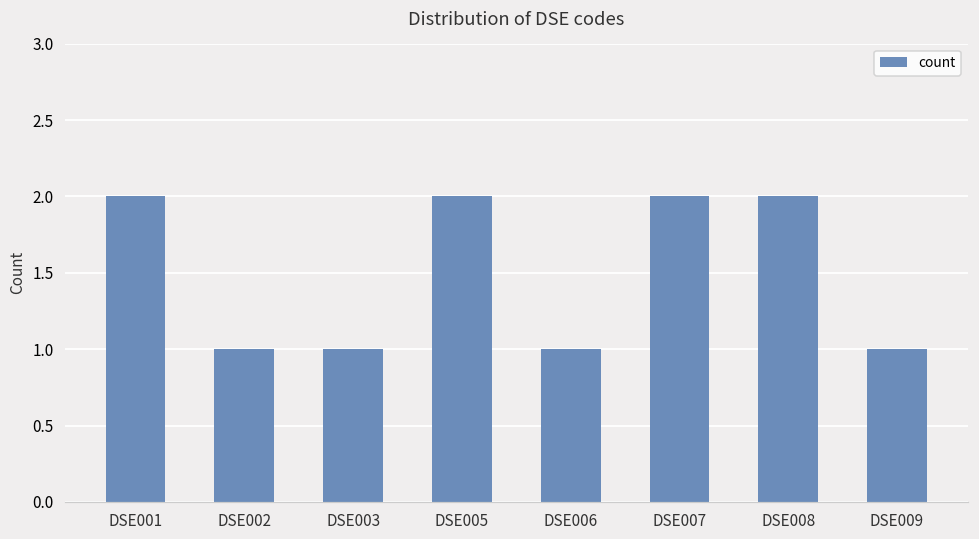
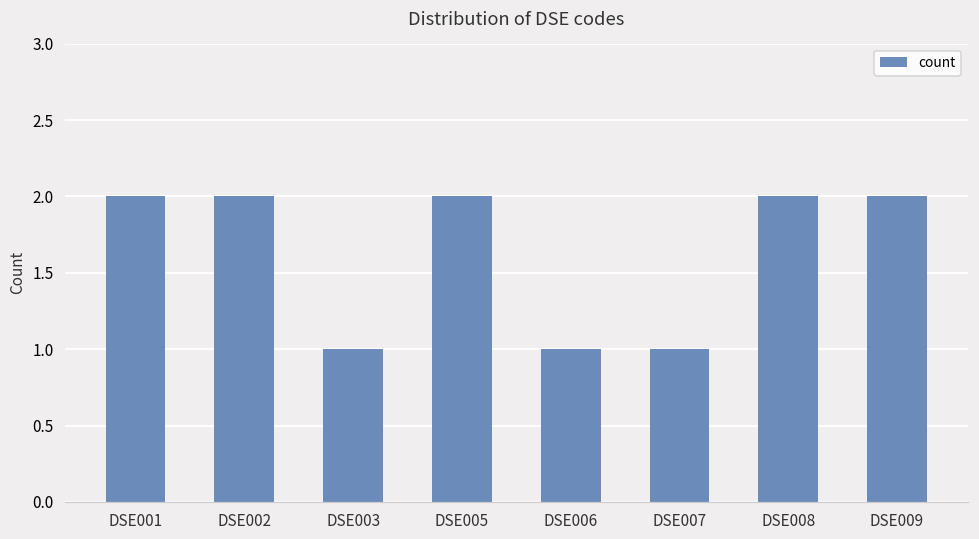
DSE002: 1 -> 2
DSE007: 2 -> 1
DSE009: 1 -> 2
